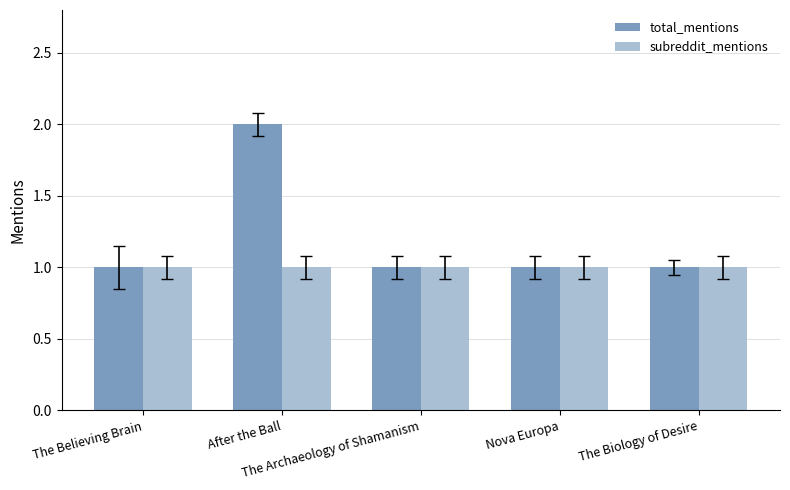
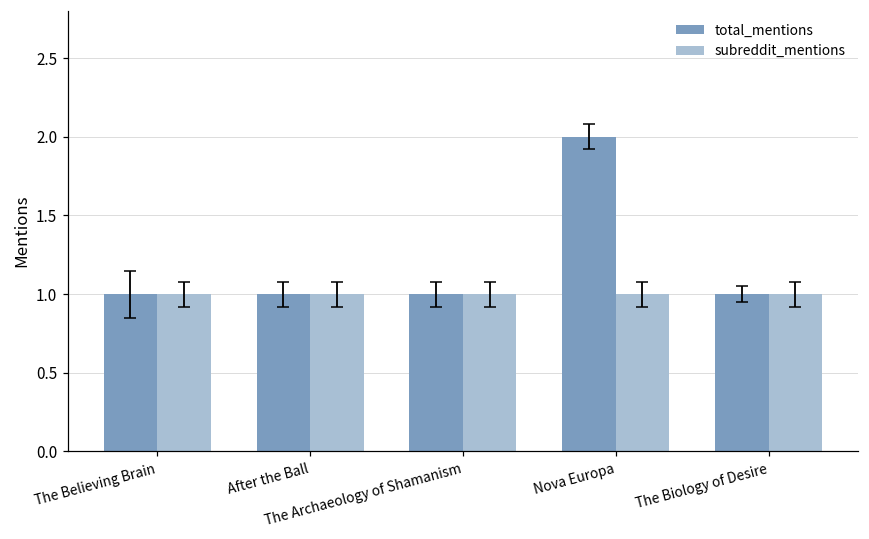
total_mentions, After the Ball: 2 -> 1
total_mentions, Nova Europa: 1 -> 2
